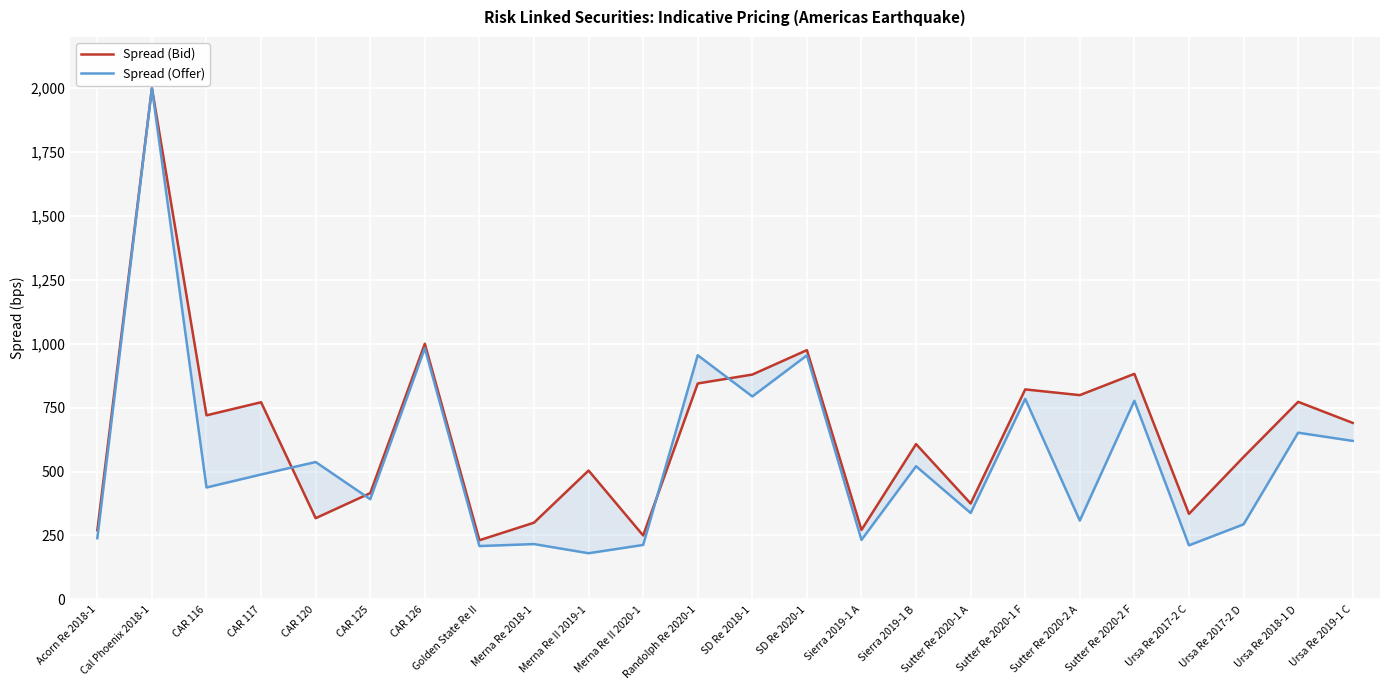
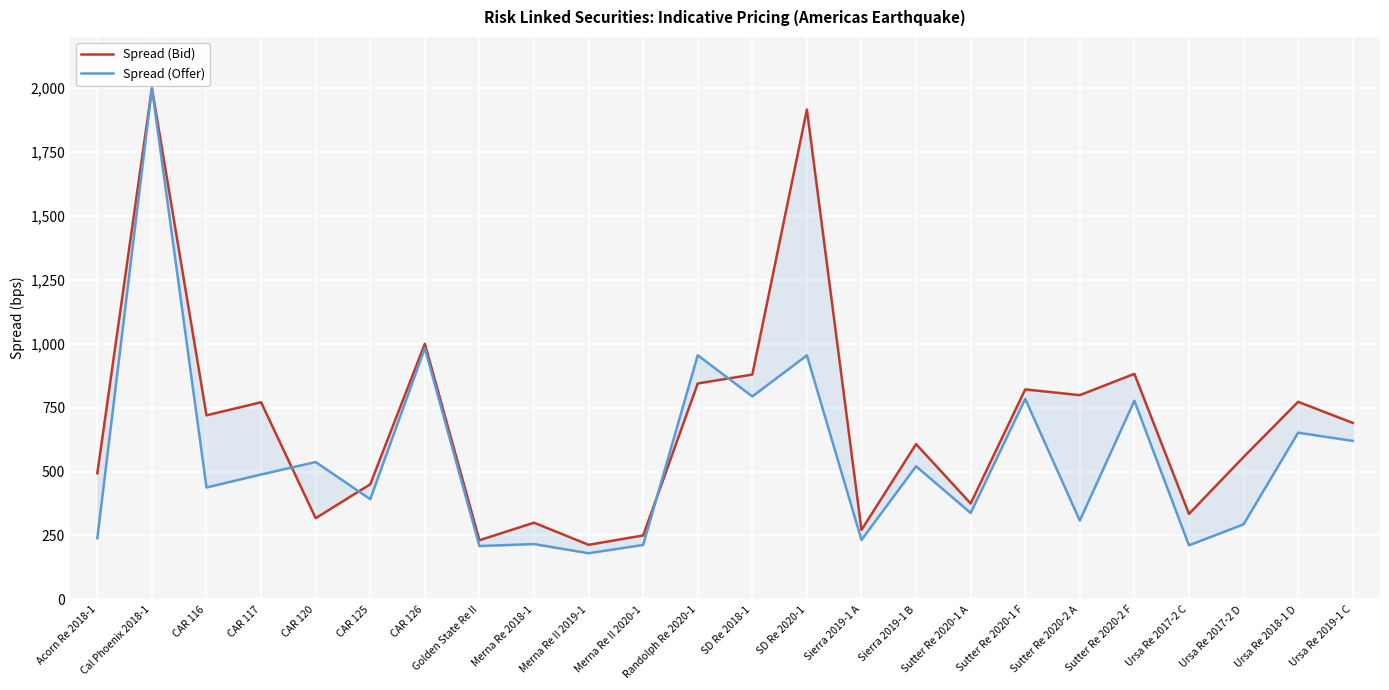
Spread (Bid), Acorn Re 2018-1: 270 -> 490
Spread (Bid), CAR 125: 420 -> 450
Spread (Bid), Merna Re II 2019-1: 500 -> 210
Spread (Bid), SD Re 2020-1: 980 -> 1,920
